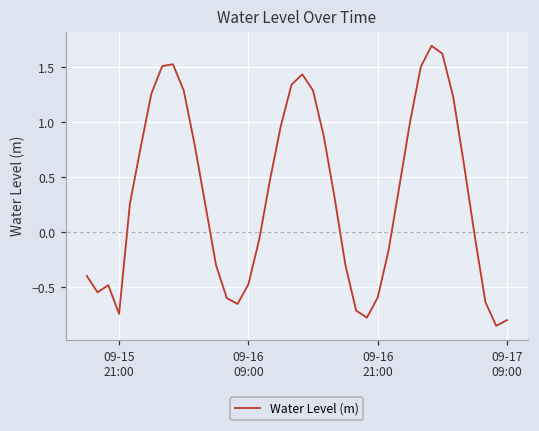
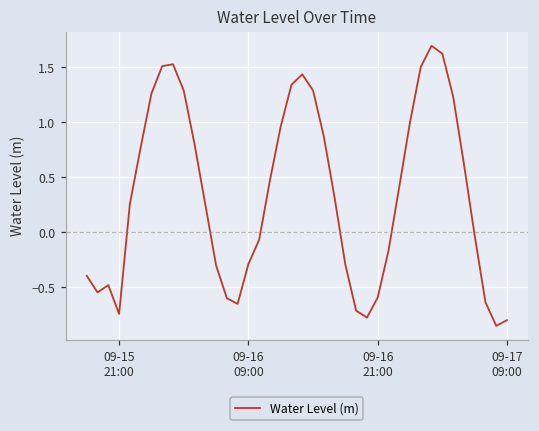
09-16 09:00: -0.5 -> -0.3
